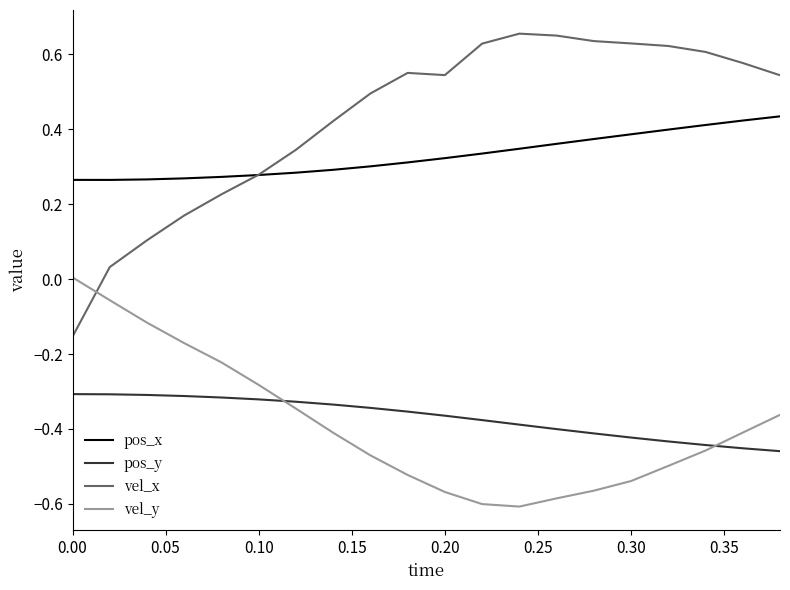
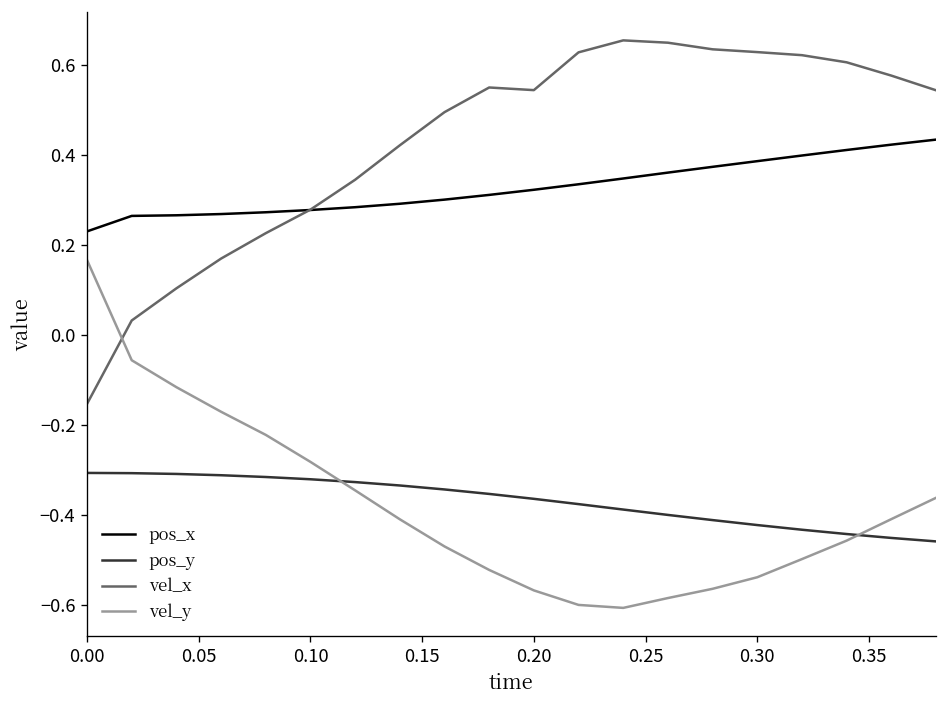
pos_x, 0.00: 0.26 -> 0.23
vel_y, 0.00: 0.00 -> 0.17
